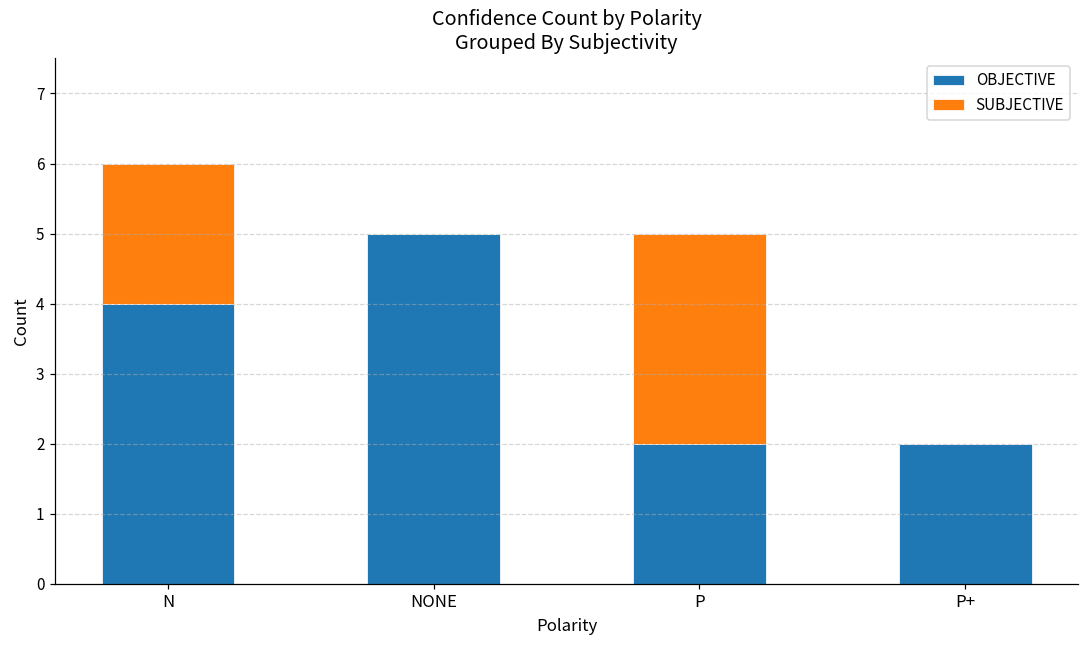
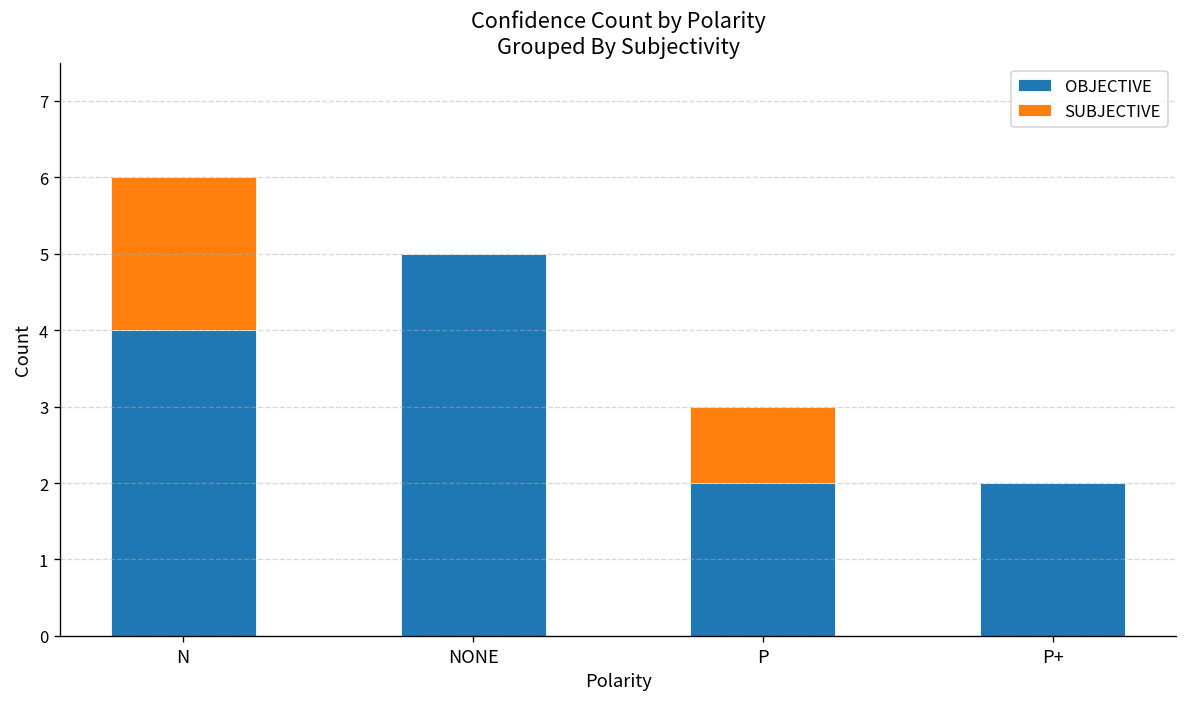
SUBJECTIVE, P: 3 -> 1
